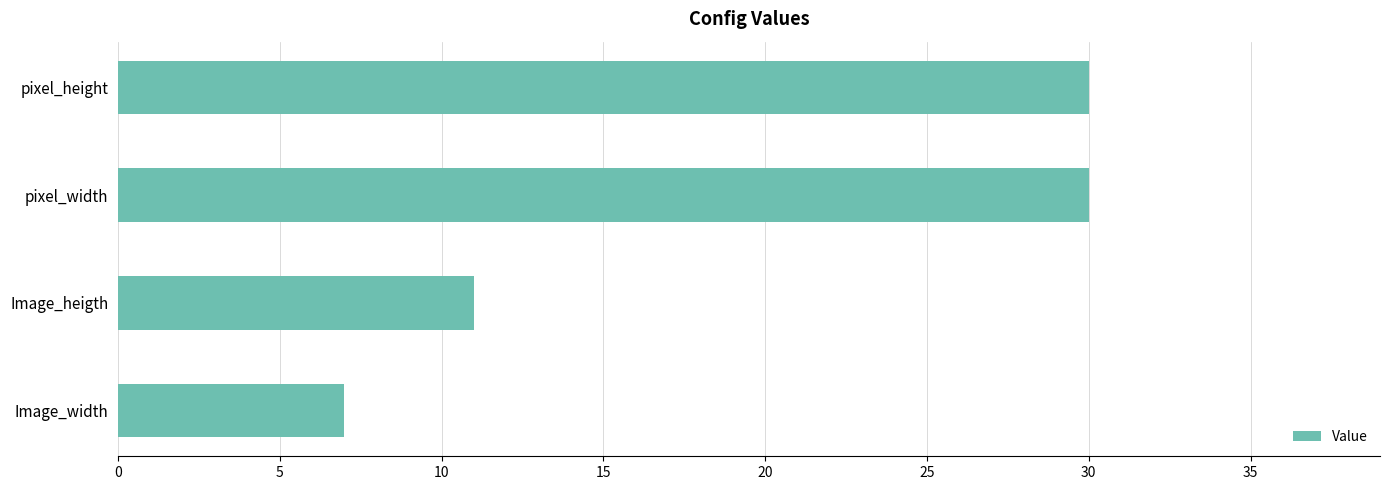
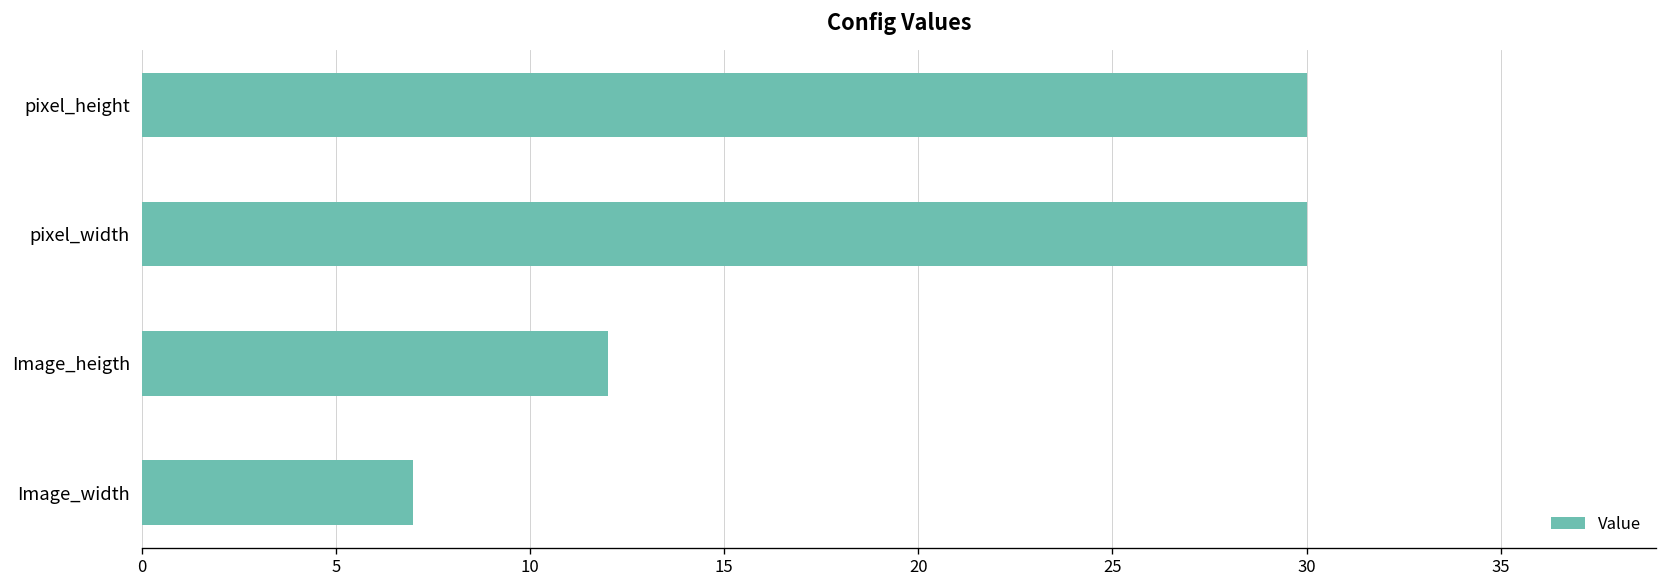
Image_heigth: 11 -> 12
